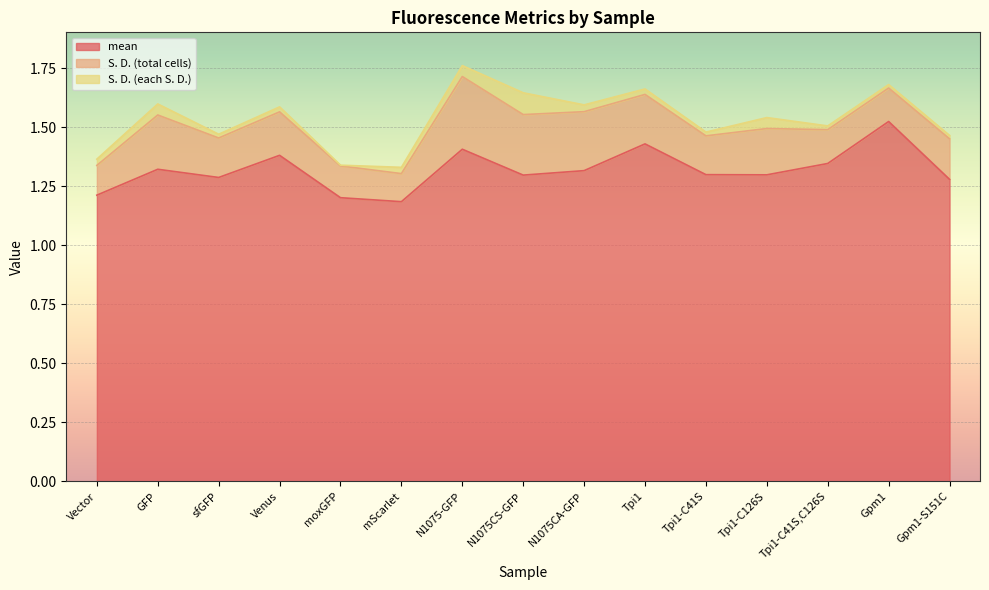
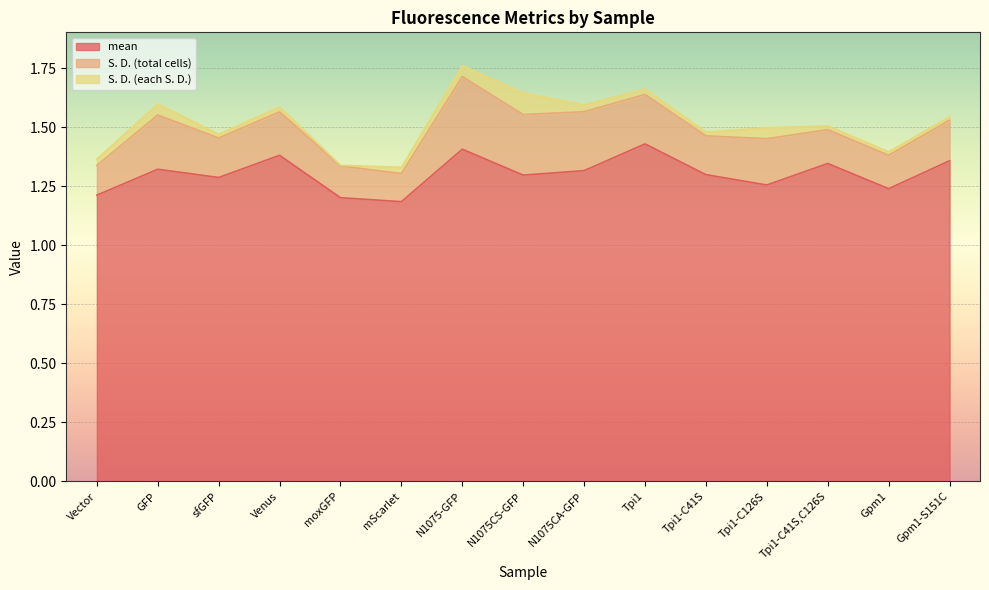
mean, Tpi1-C126S: 1.30 -> 1.26
mean, Gpm1: 1.52 -> 1.24
mean, Gpm1-S151C: 1.28 -> 1.36
